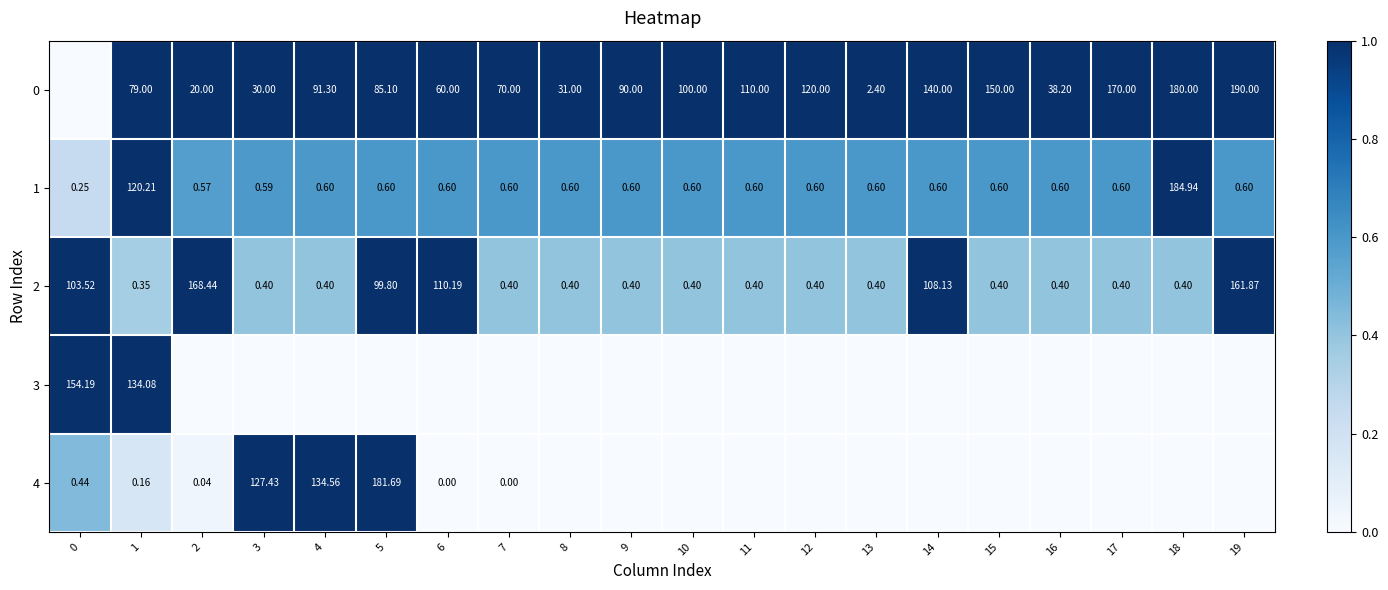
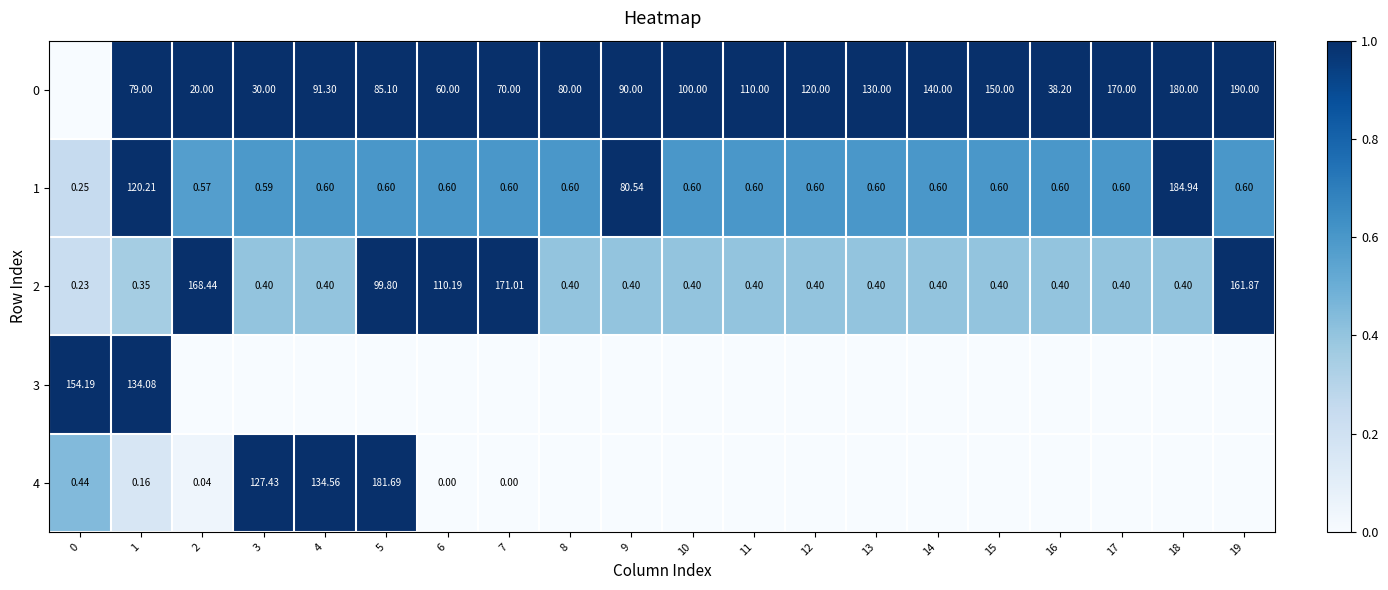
0, 8: 31.00 -> 80.00
0, 13: 2.40 -> 130.00
1, 9: 0.60 -> 80.54
2, 0: 103.52 -> 0.23
2, 7: 0.40 -> 171.01
2, 14: 108.13 -> 0.40
